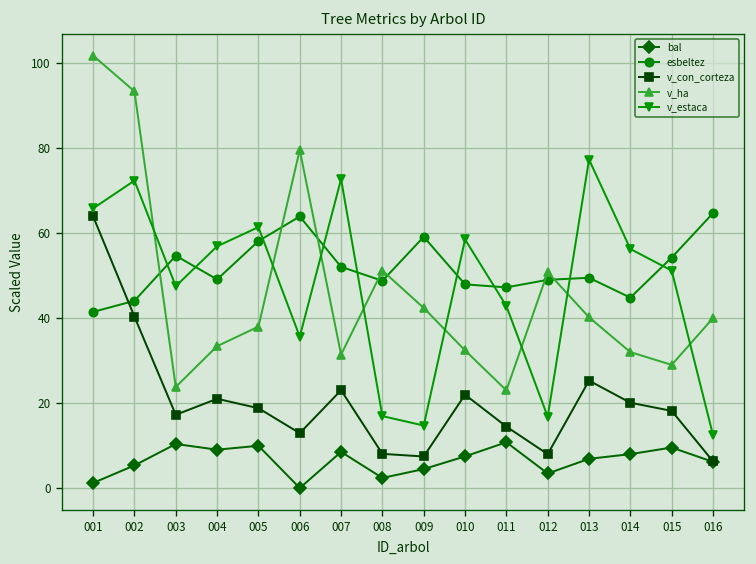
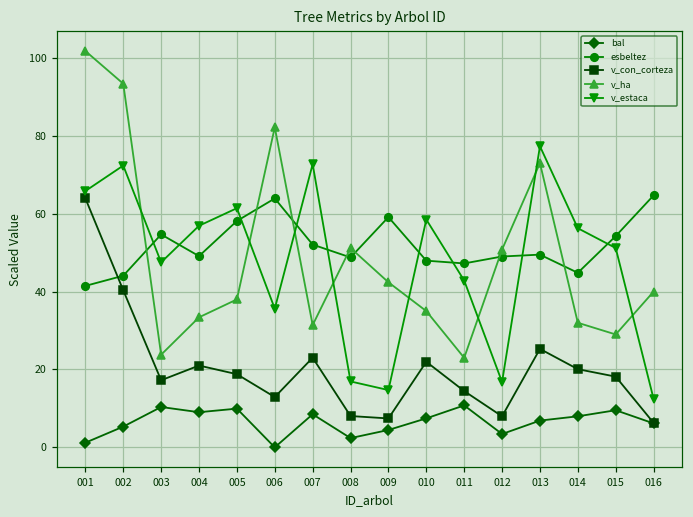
v_ha, 006: 80 -> 82
v_ha, 010: 32 -> 35
v_ha, 013: 40 -> 73
